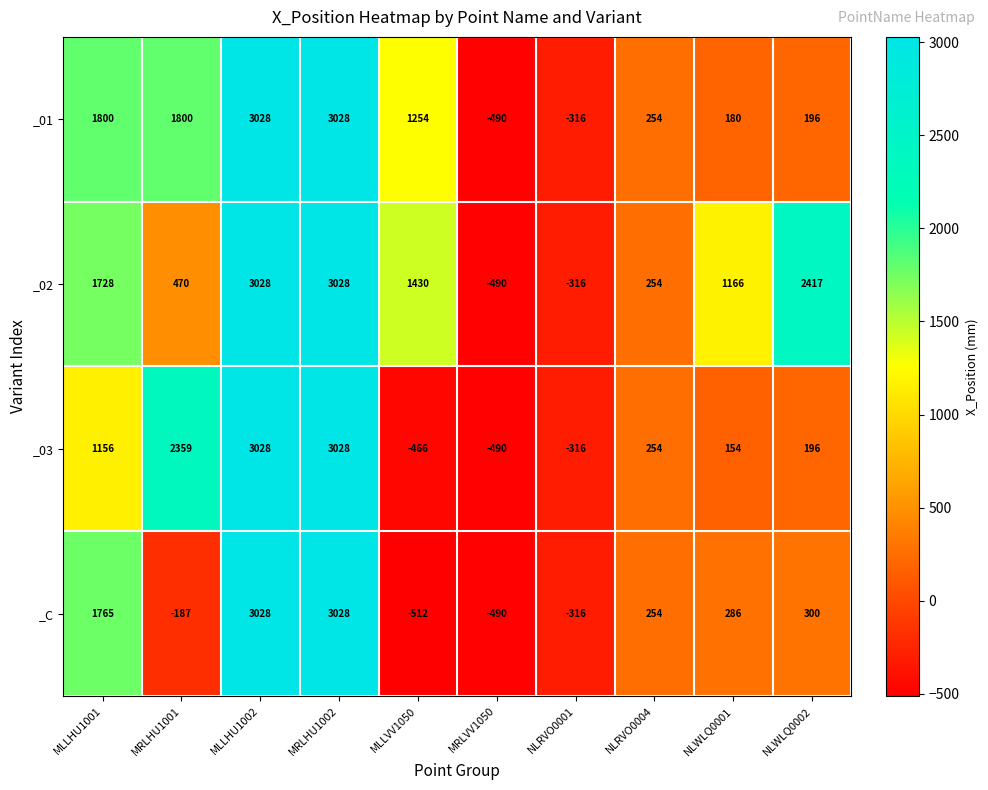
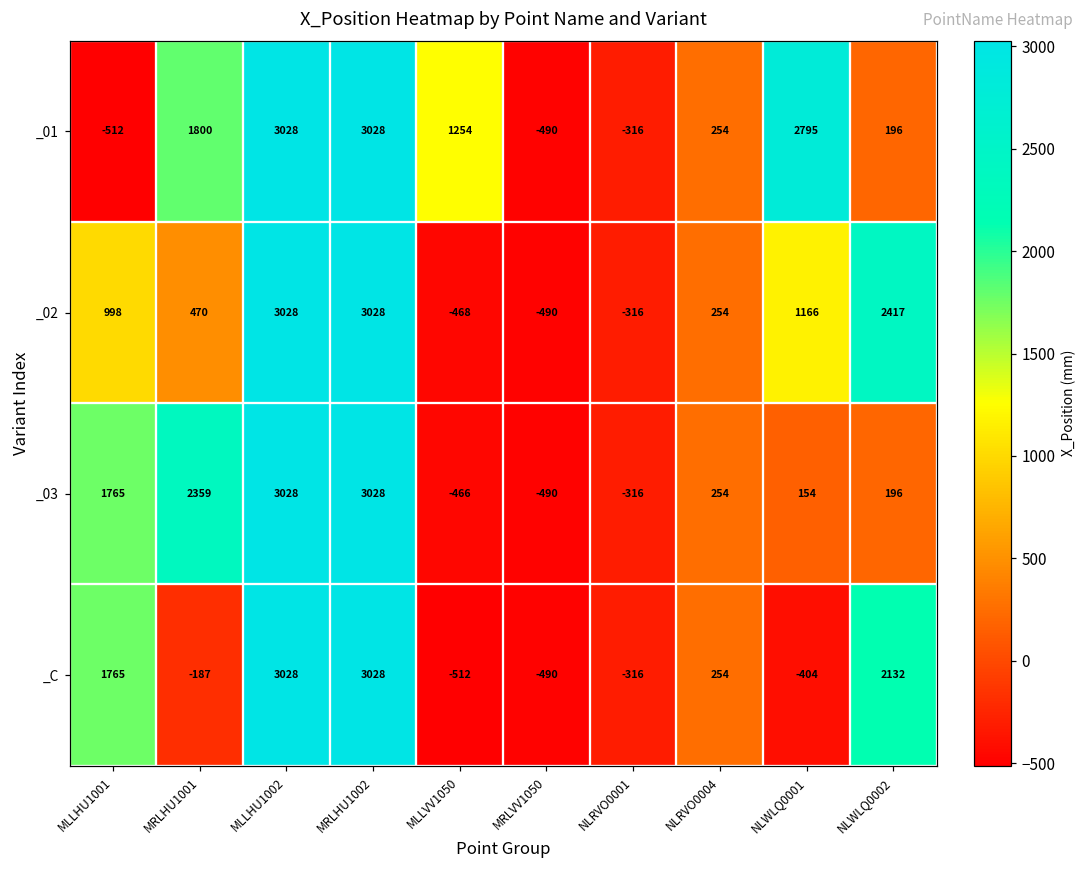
_01, MLLHU1001: 1800 -> -512
_01, NLWLQ0001: 180 -> 2795
_02, MLLHU1001: 1728 -> 998
_02, MLLVV1050: 1430 -> -468
_03, MLLHU1001: 1156 -> 1765
_C, NLWLQ0001: 286 -> -404
_C, NLWLQ0002: 300 -> 2132
